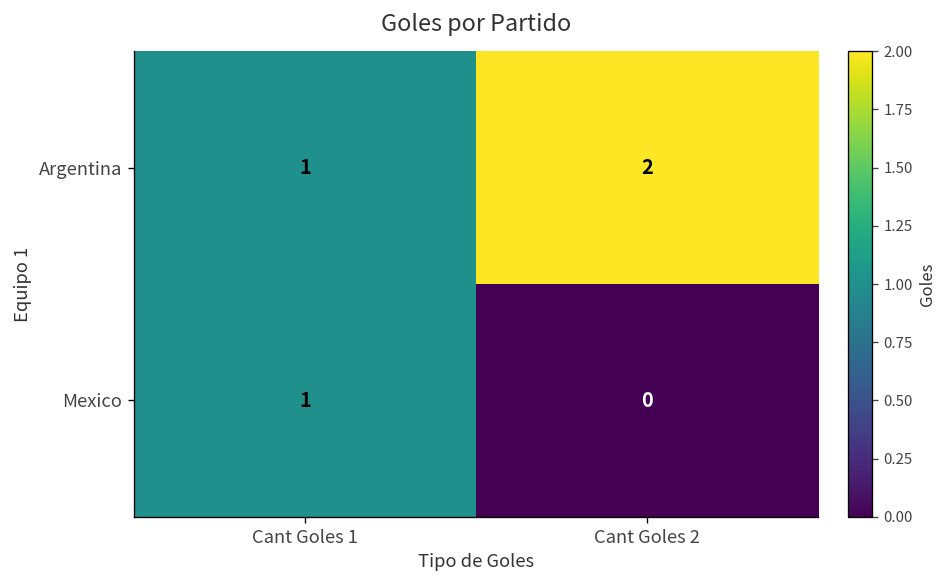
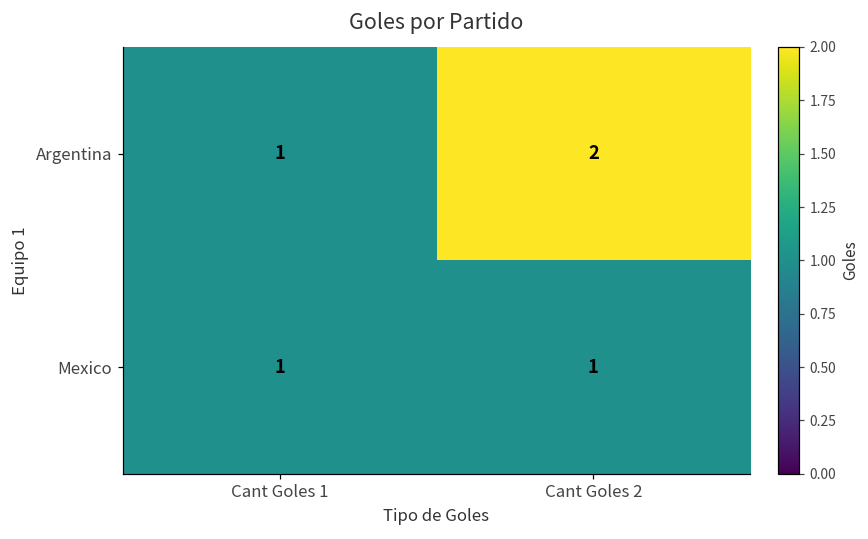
Mexico, Cant Goles 2: 0 -> 1
